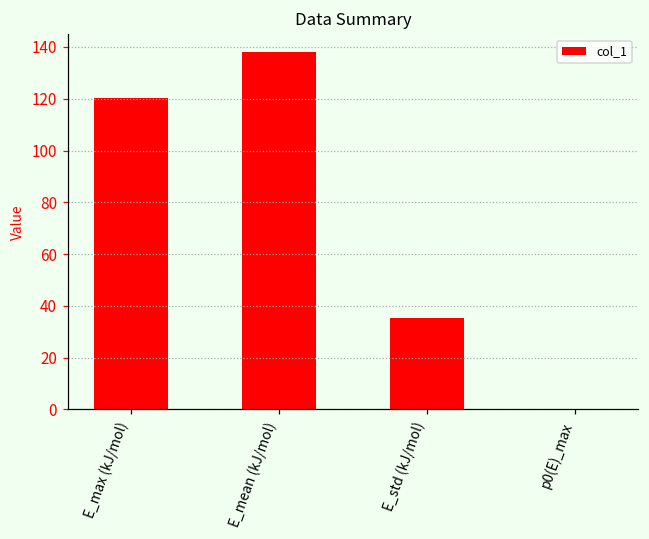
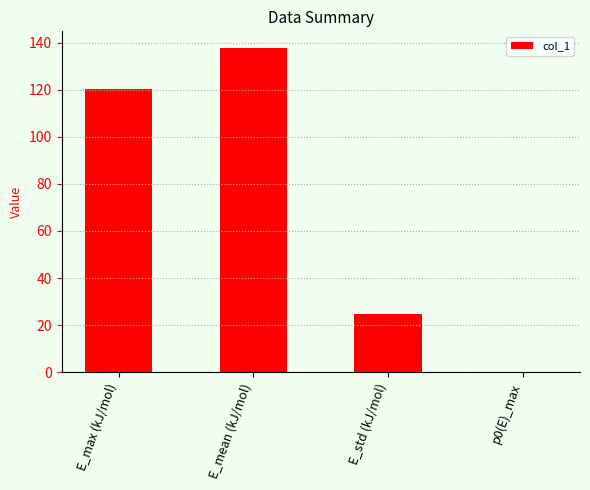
E_std (kJ/mol): 35 -> 25
